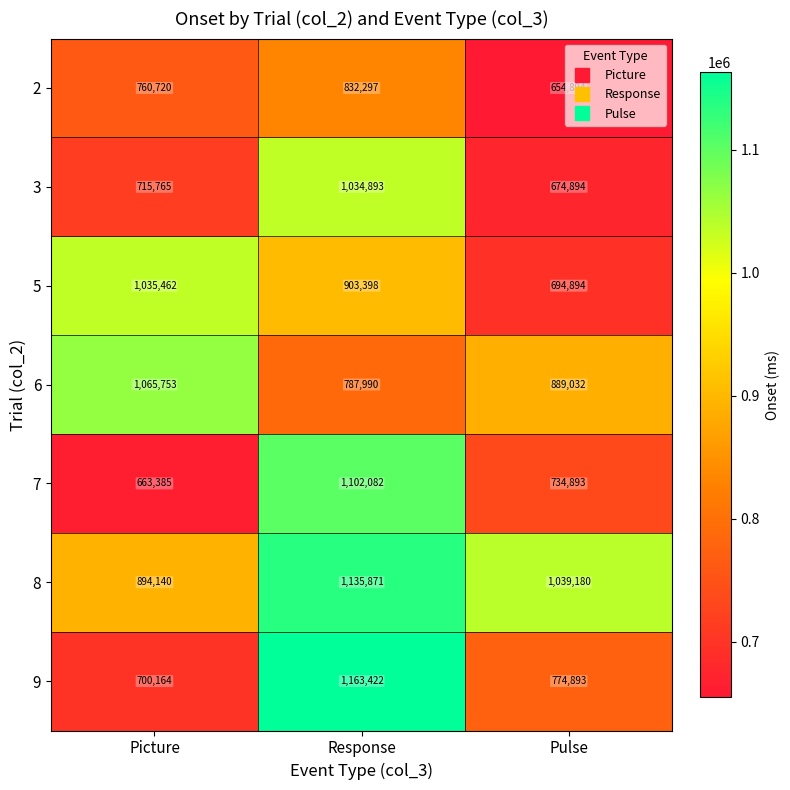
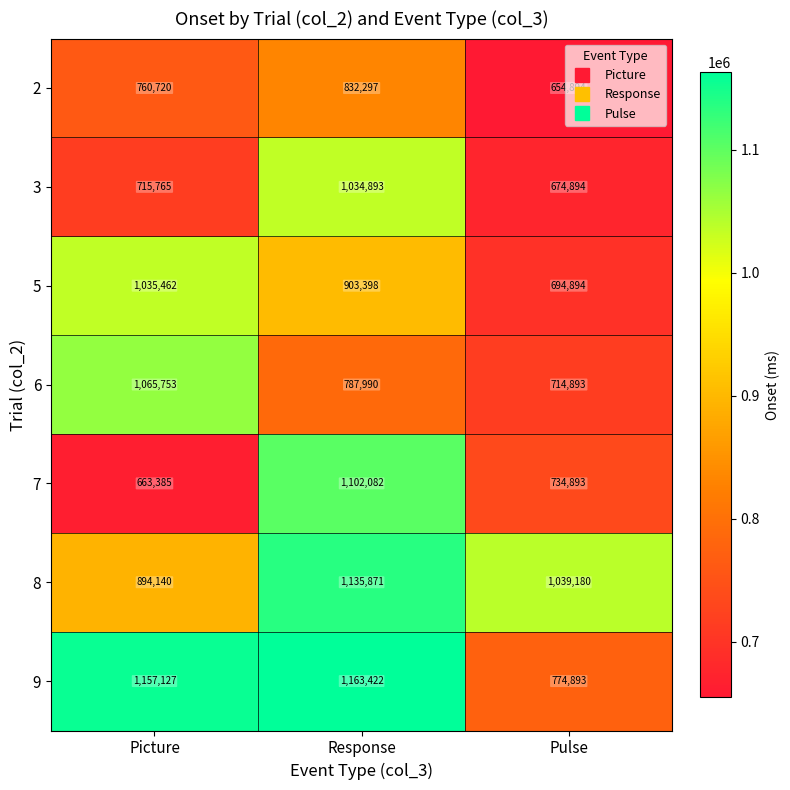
6, Pulse: 889,032 -> 714,893
9, Picture: 700,164 -> 1,157,127
